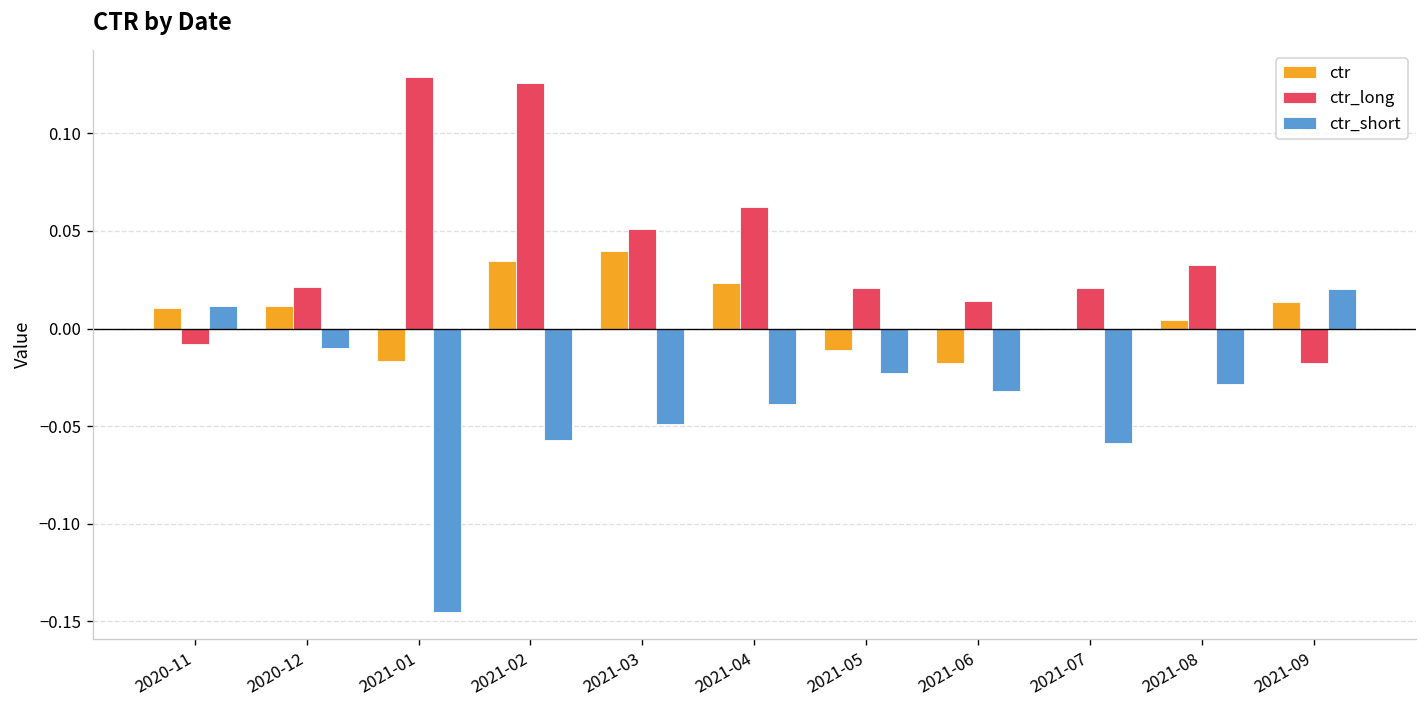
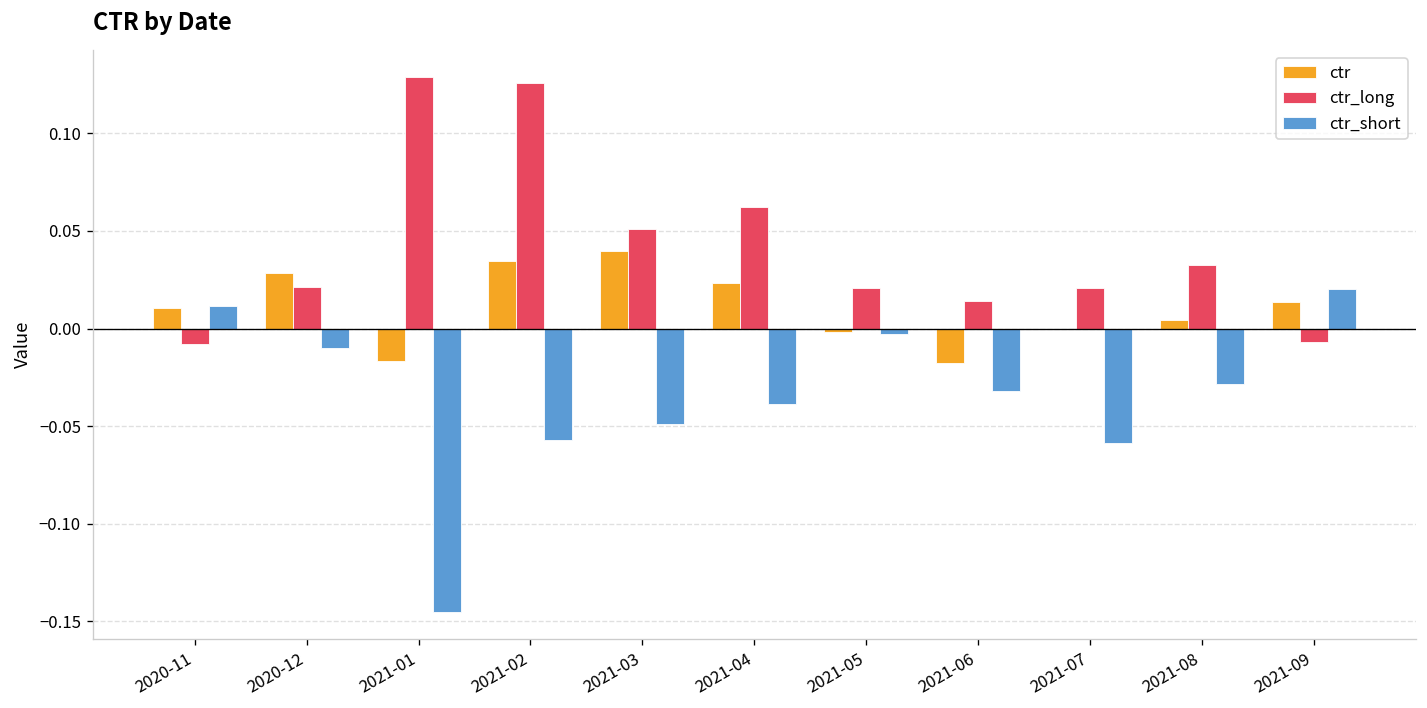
ctr, 2020-12: 0.011 -> 0.028
ctr, 2021-05: -0.011 -> -0.002
ctr_short, 2021-05: -0.023 -> -0.003
ctr_long, 2021-09: -0.018 -> -0.007
